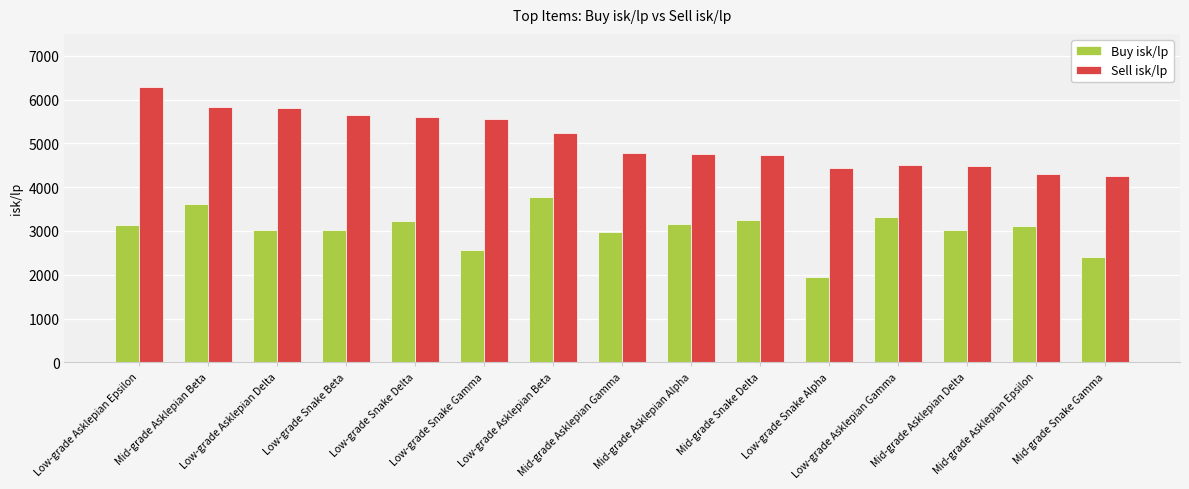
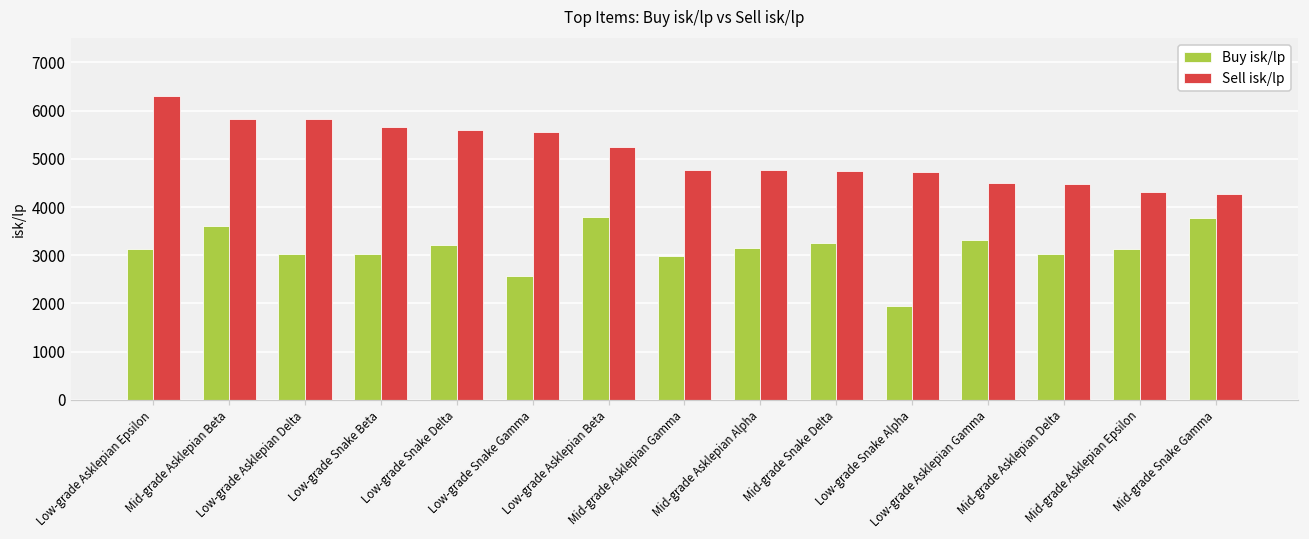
Sell isk/lp, Low-grade Snake Alpha: 4400 -> 4700
Buy isk/lp, Mid-grade Snake Gamma: 2400 -> 3800
